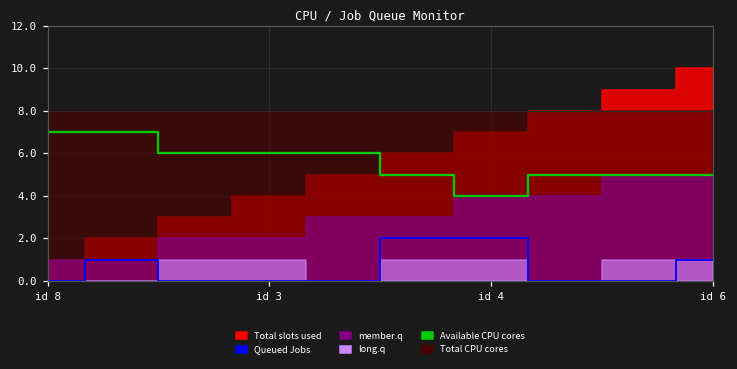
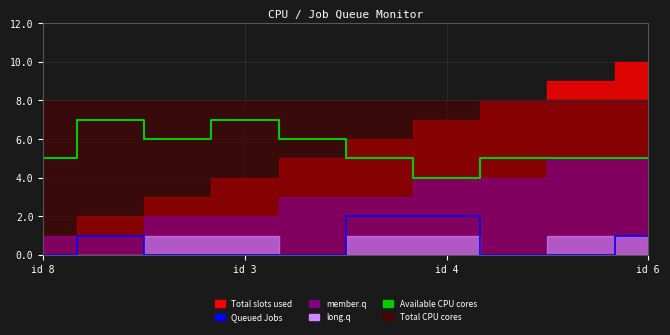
Available CPU cores, id 8: 7 -> 5
Available CPU cores, id 3: 6 -> 7
